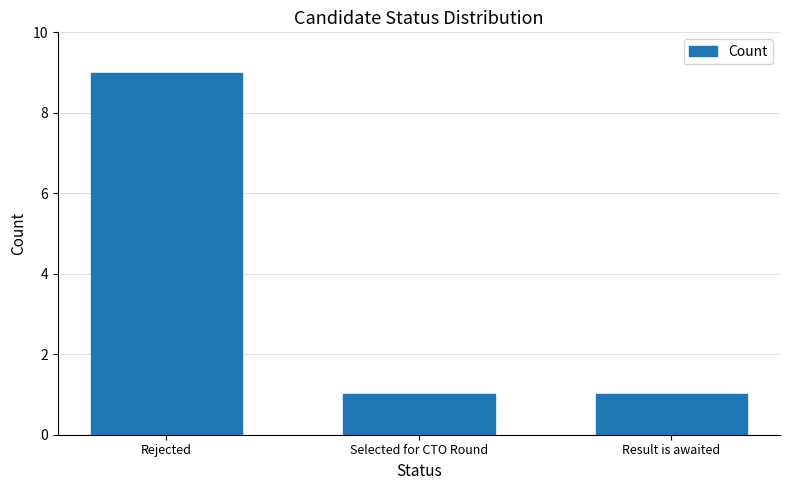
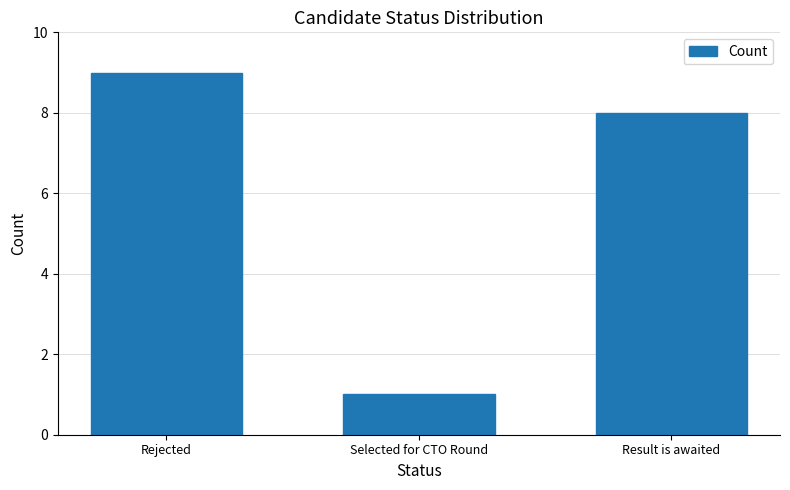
Result is awaited: 1 -> 8
